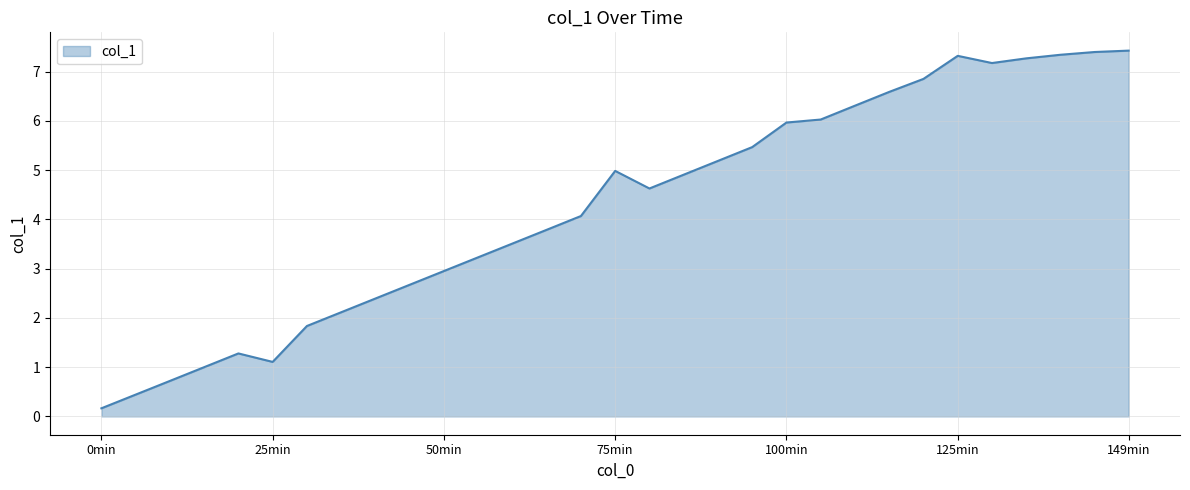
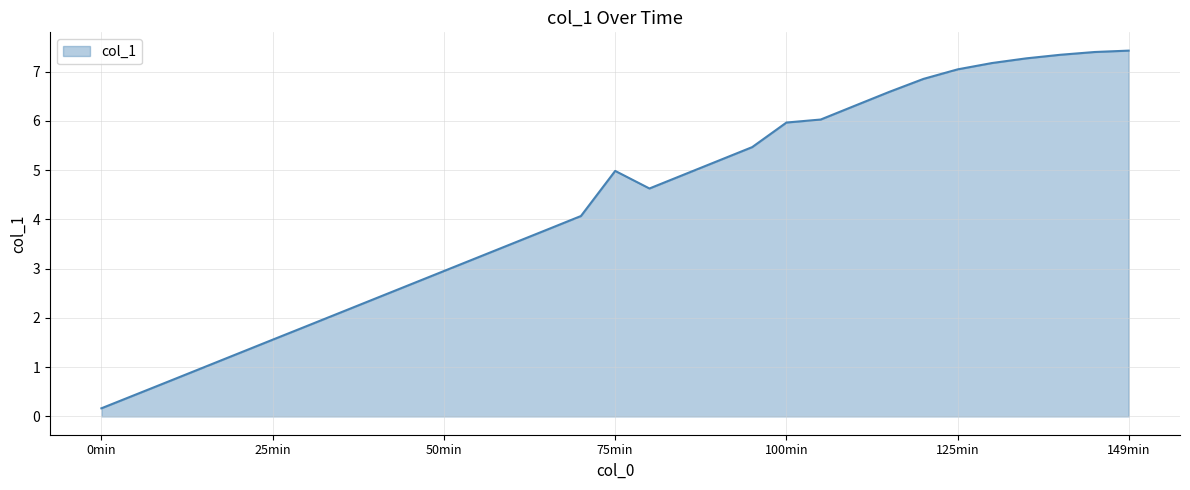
25min: 1.1 -> 1.6
125min: 7.3 -> 7.0
